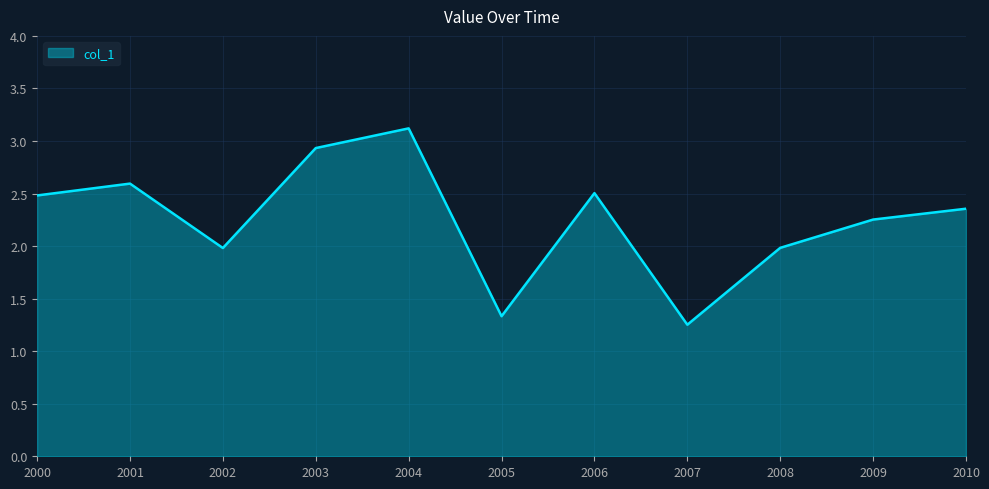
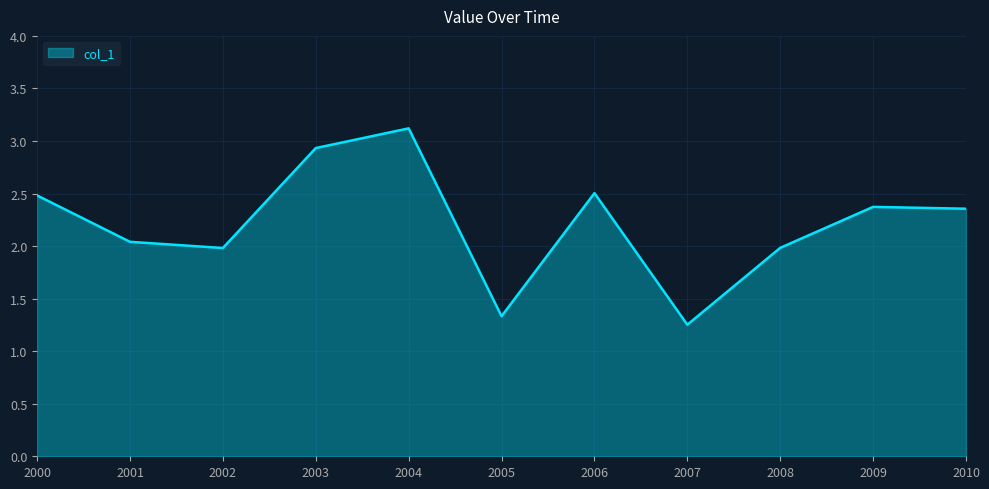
2001: 2.59 -> 2.04
2009: 2.25 -> 2.37
